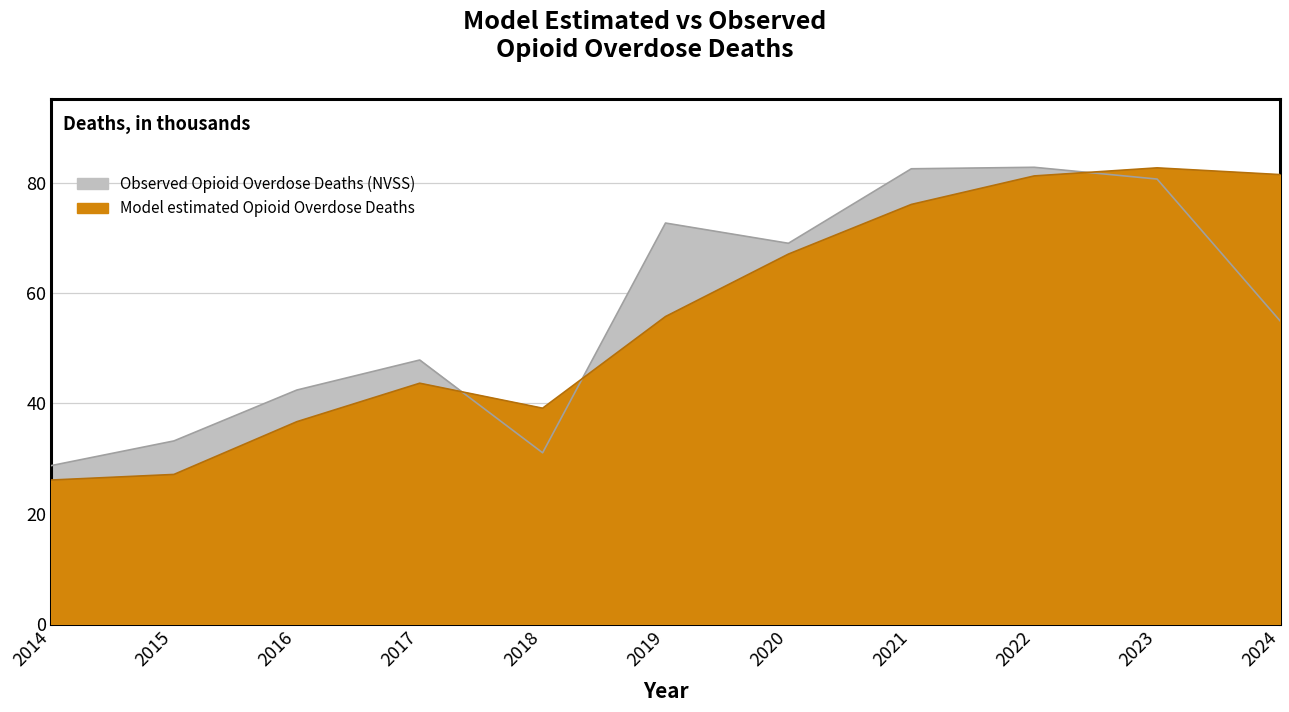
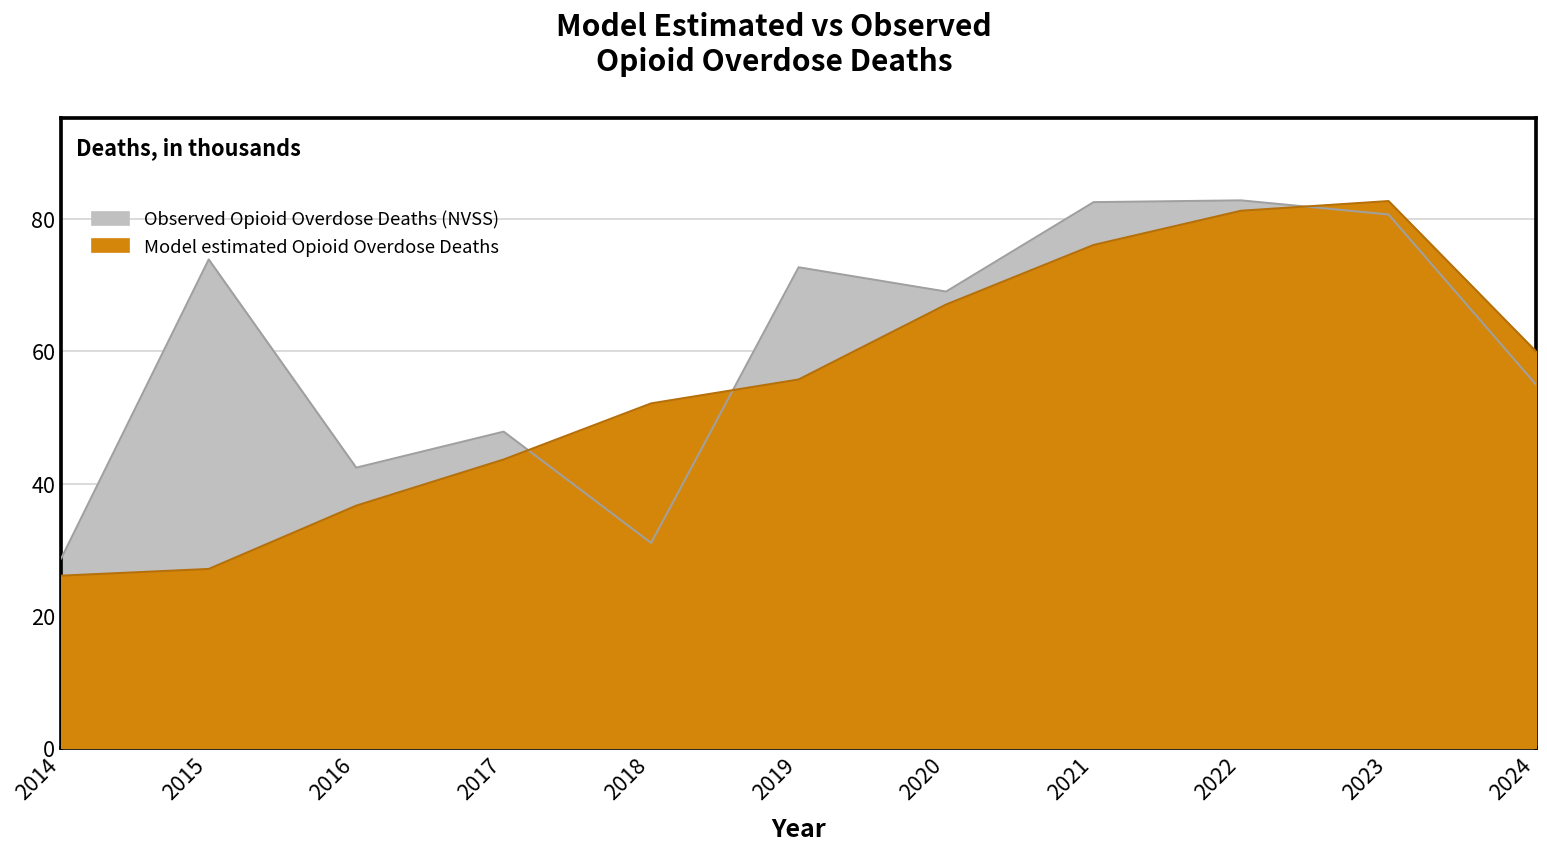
Observed Opioid Overdose Deaths (NVSS), 2015: 33 -> 74
Model estimated Opioid Overdose Deaths, 2018: 39 -> 52
Model estimated Opioid Overdose Deaths, 2024: 82 -> 60
